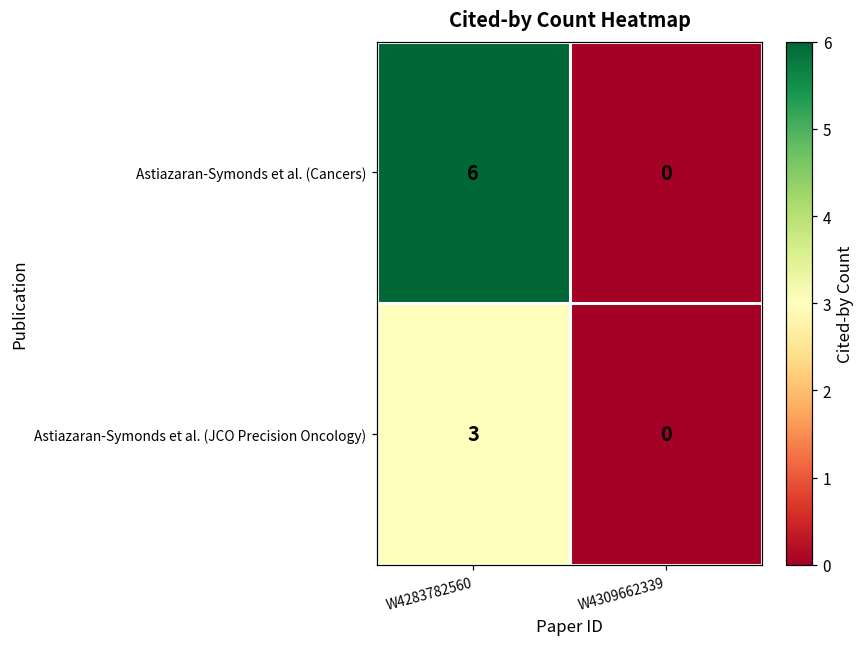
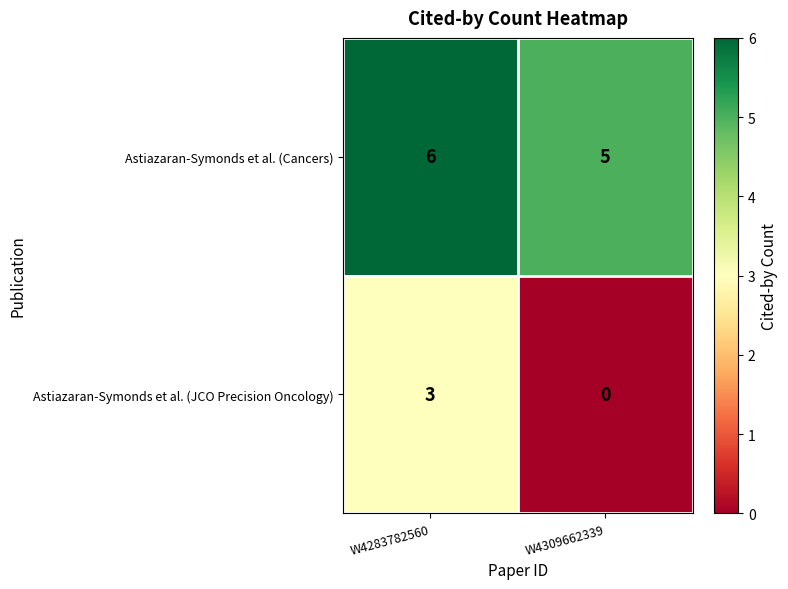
Astiazaran-Symonds et al. (Cancers), W4309662339: 0 -> 5
